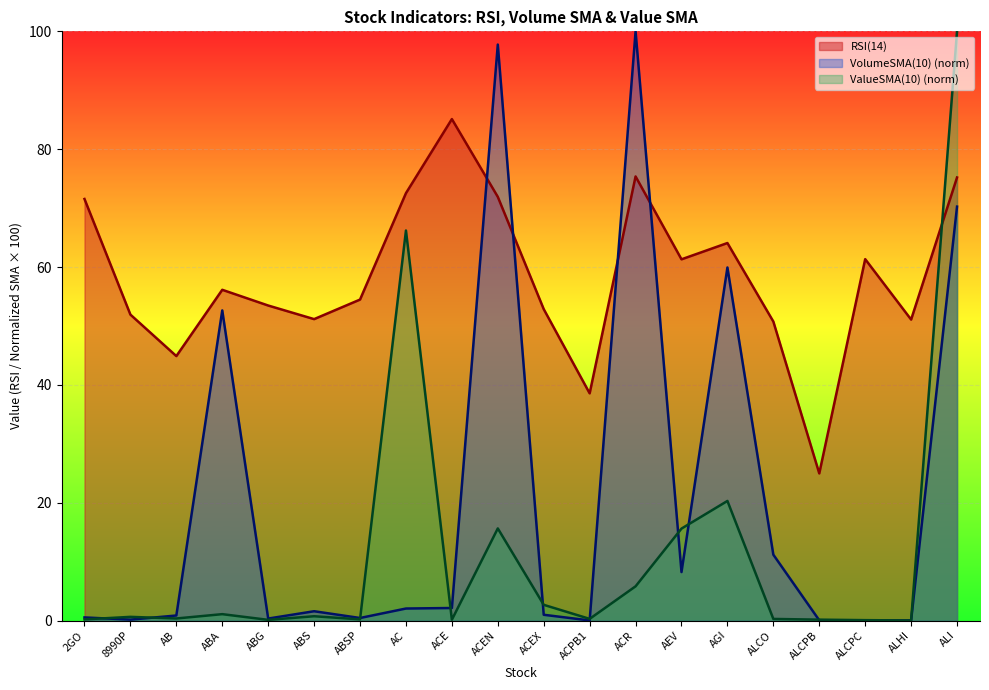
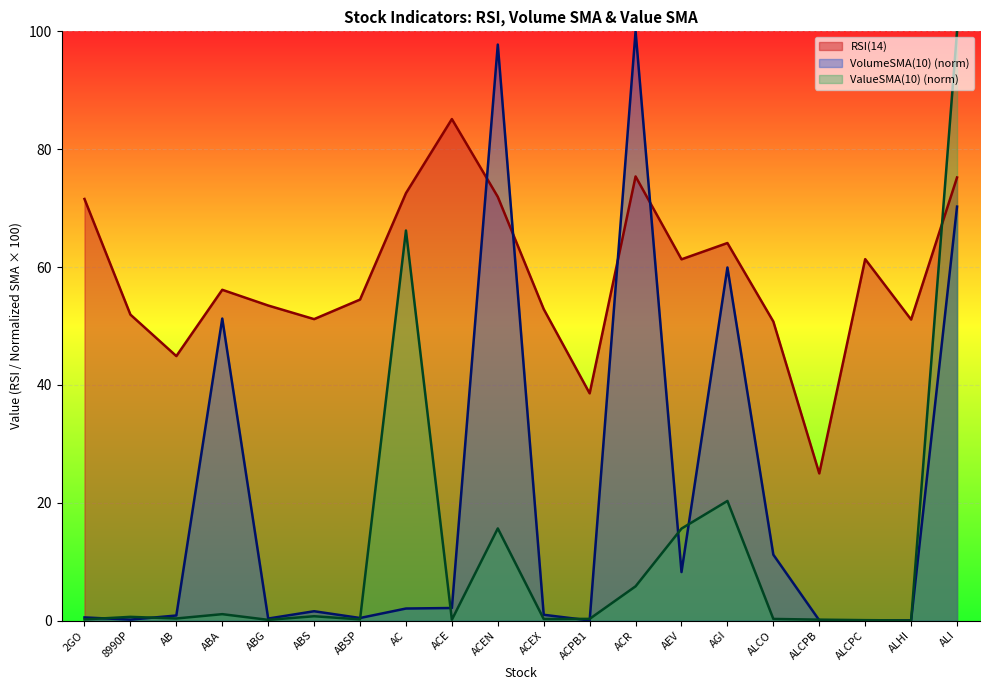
VolumeSMA(10) (norm), ABA: 53 -> 51
ValueSMA(10) (norm), ACEX: 3 -> 0
